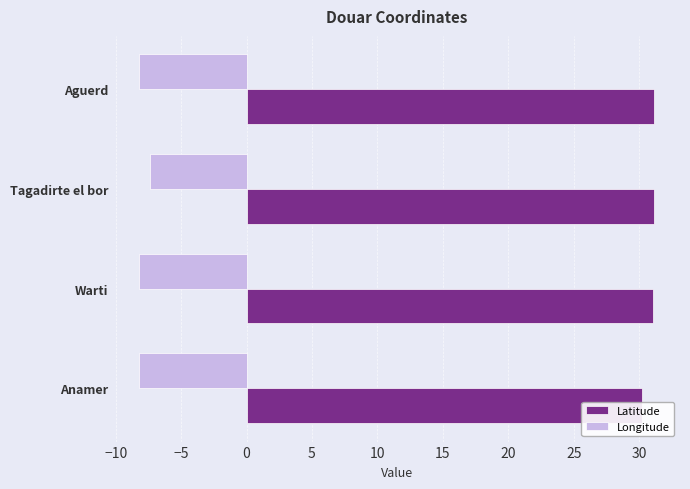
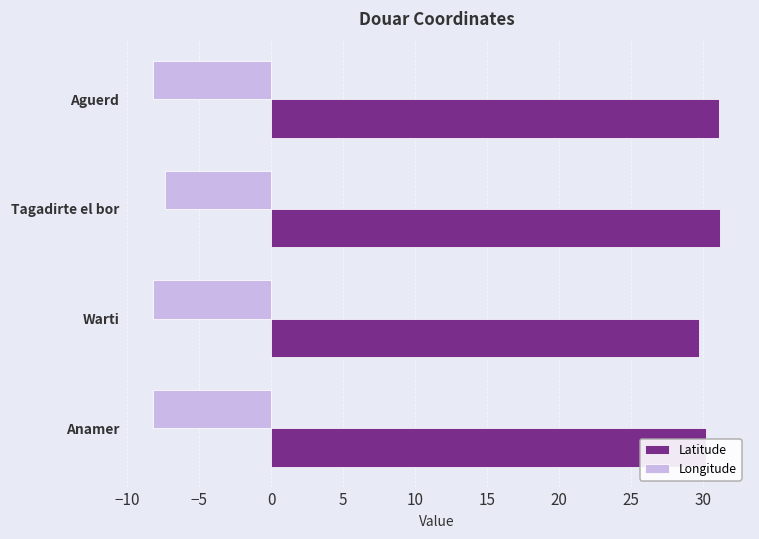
Latitude, Warti: 31.1 -> 29.7
